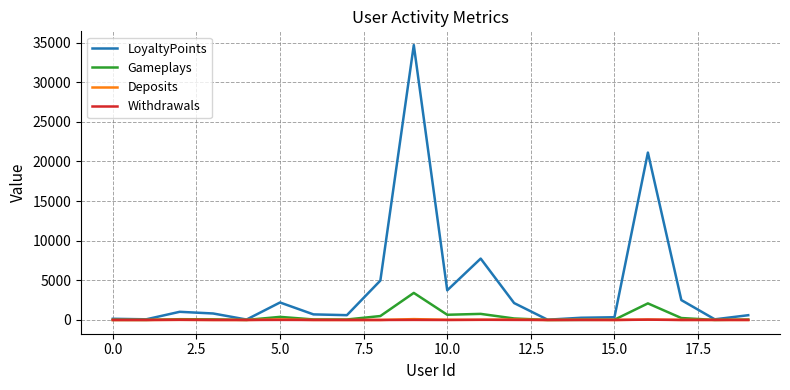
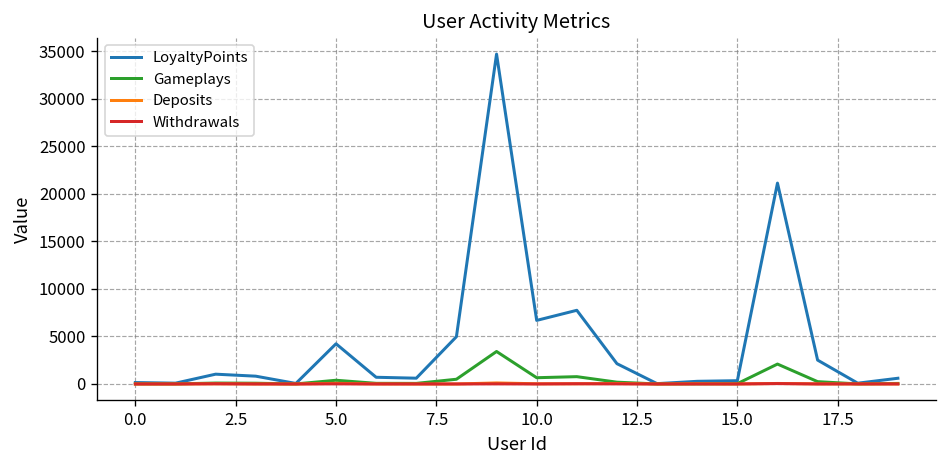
LoyaltyPoints, 5.0: 2000 -> 4000
LoyaltyPoints, 10.0: 4000 -> 7000
